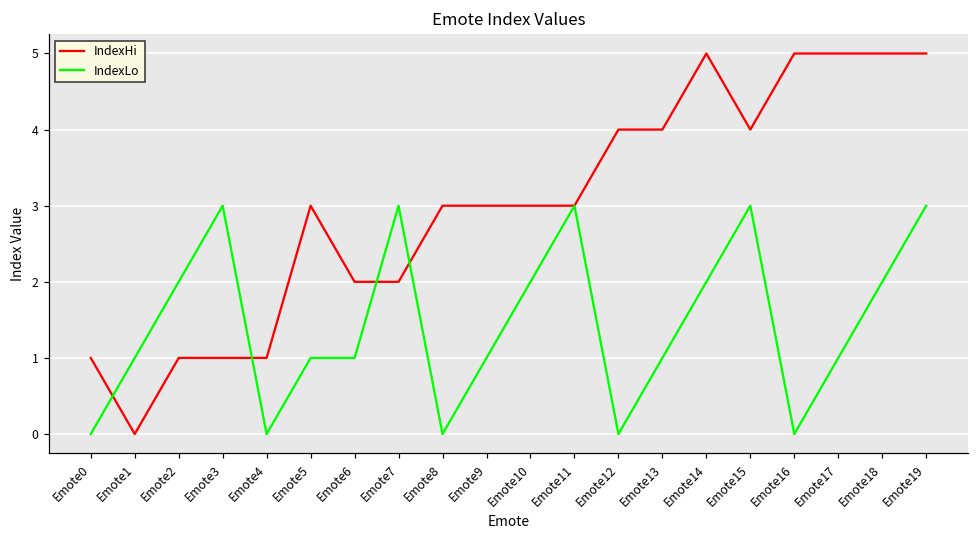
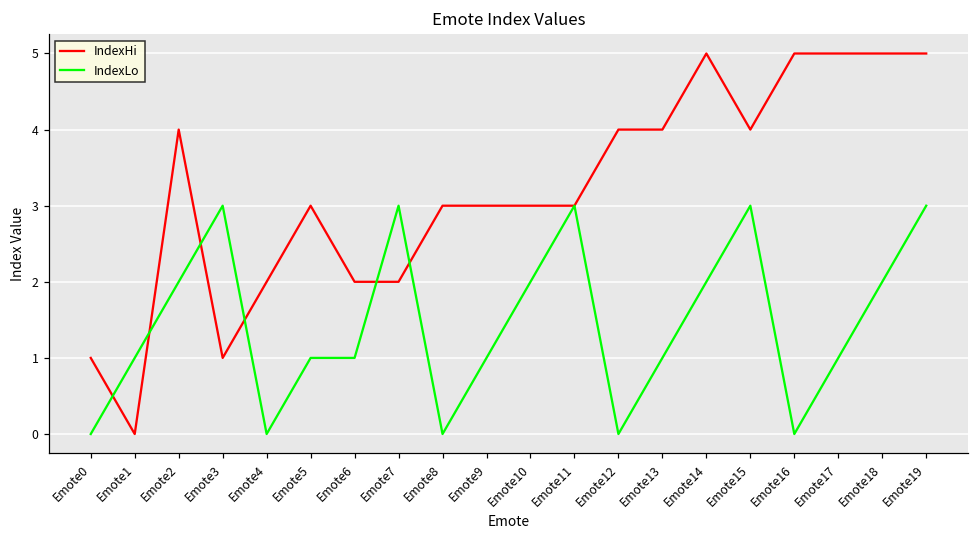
IndexHi, Emote2: 1 -> 4
IndexHi, Emote4: 1 -> 2
